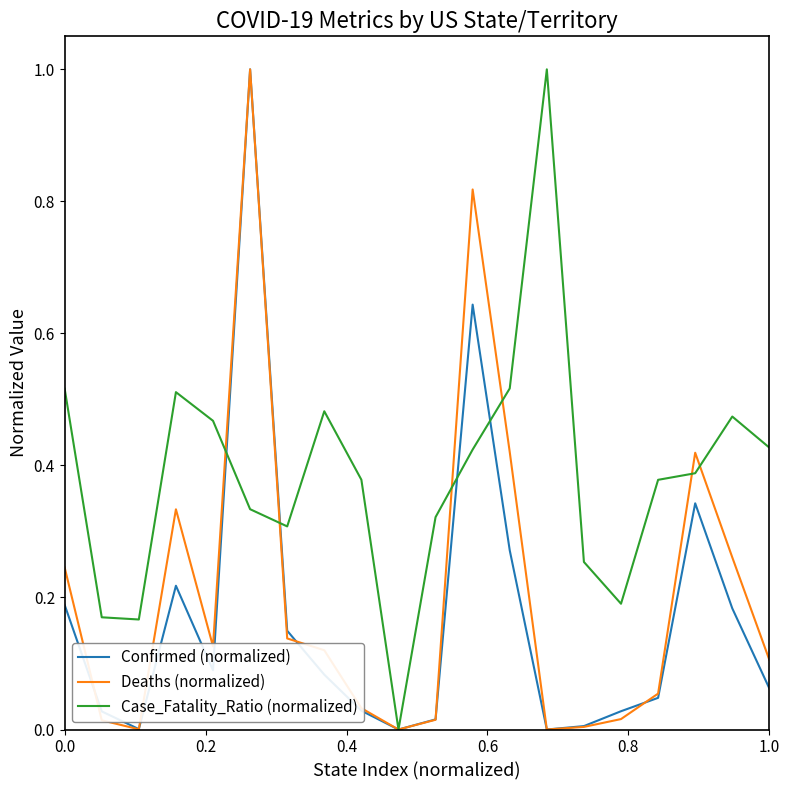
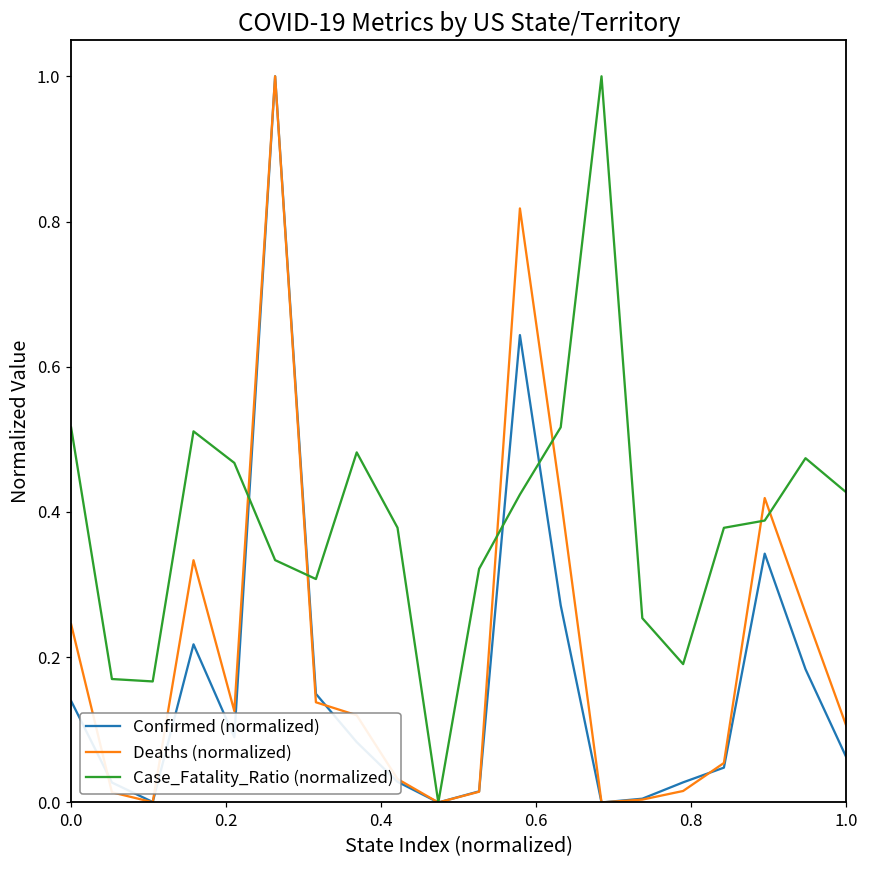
Confirmed (normalized), 0.0: 0.19 -> 0.14
